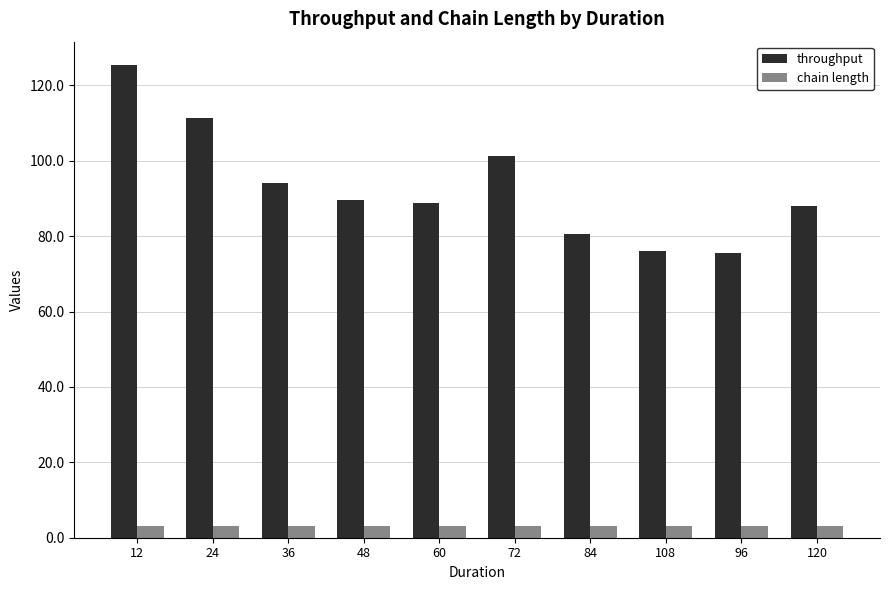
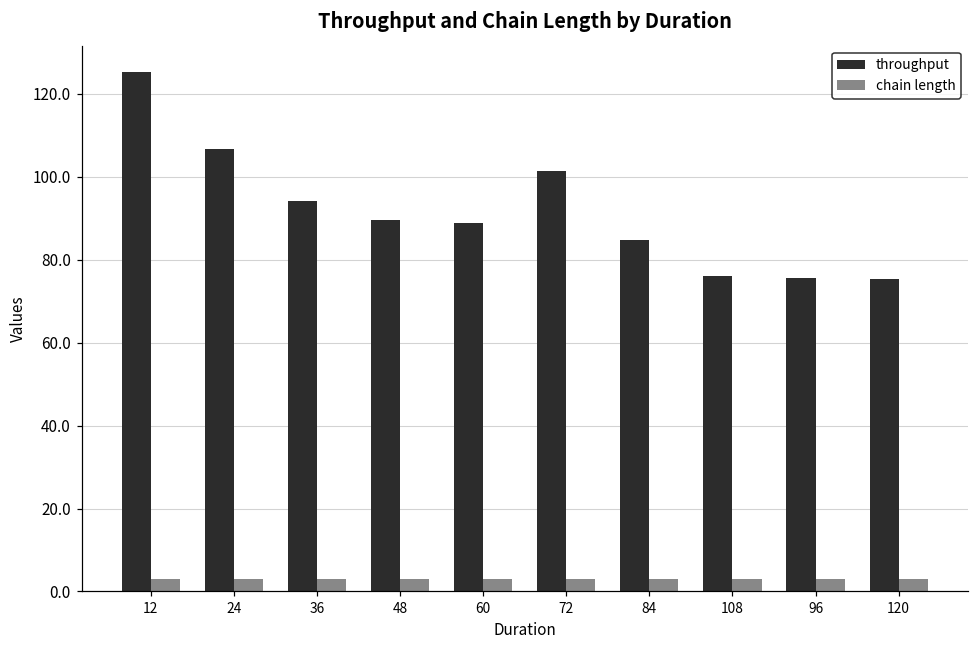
throughput, 24: 111 -> 107
throughput, 84: 80 -> 85
throughput, 120: 88 -> 75
